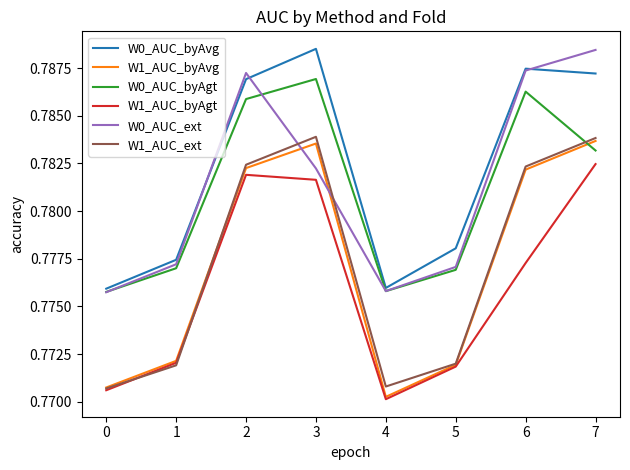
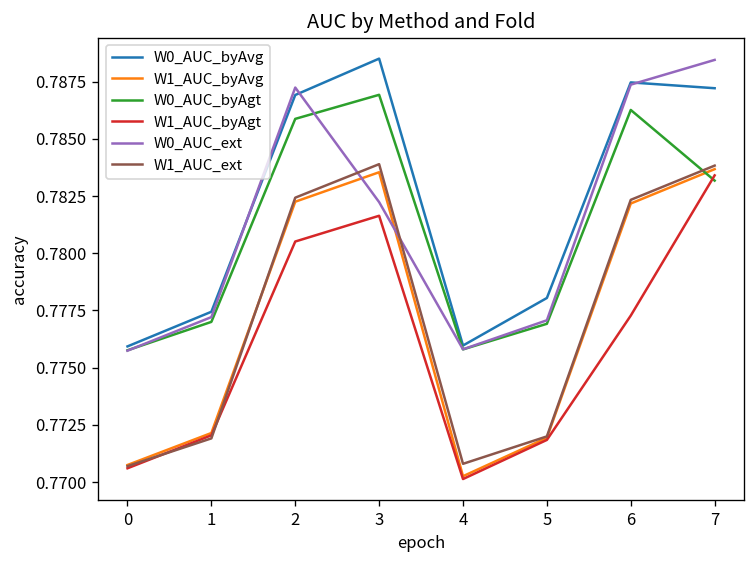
W1_AUC_byAgt, 2: 0.7819 -> 0.7805
W1_AUC_byAgt, 7: 0.7825 -> 0.7834
